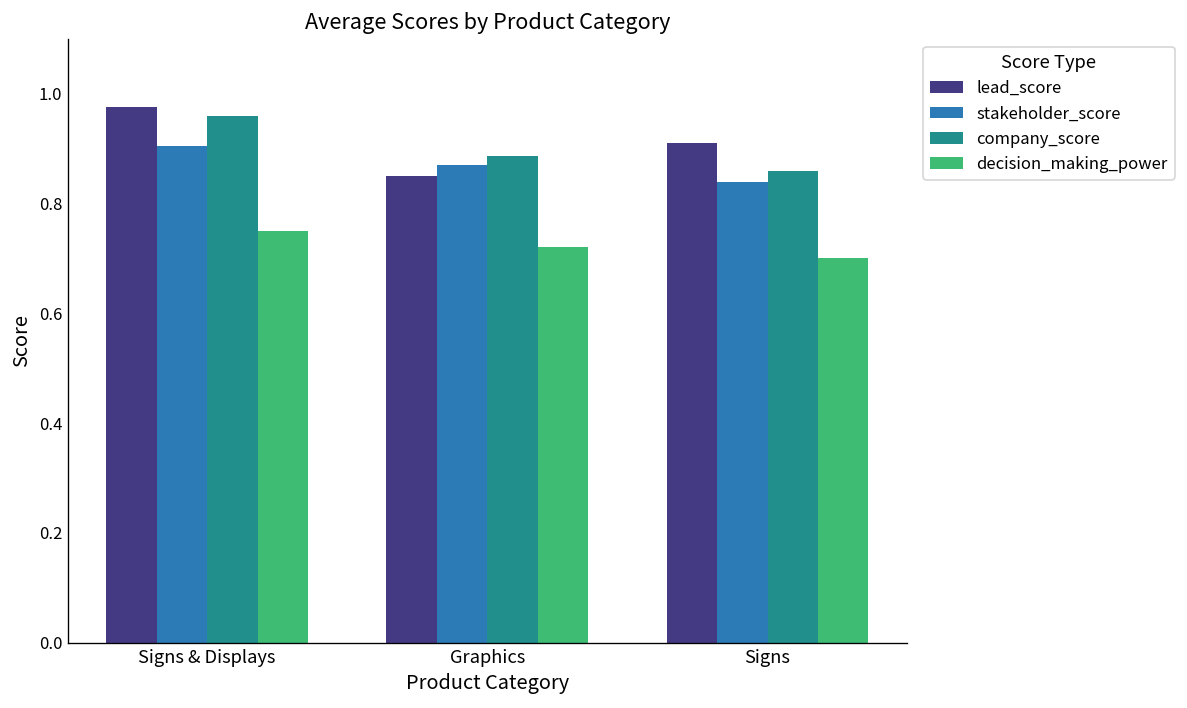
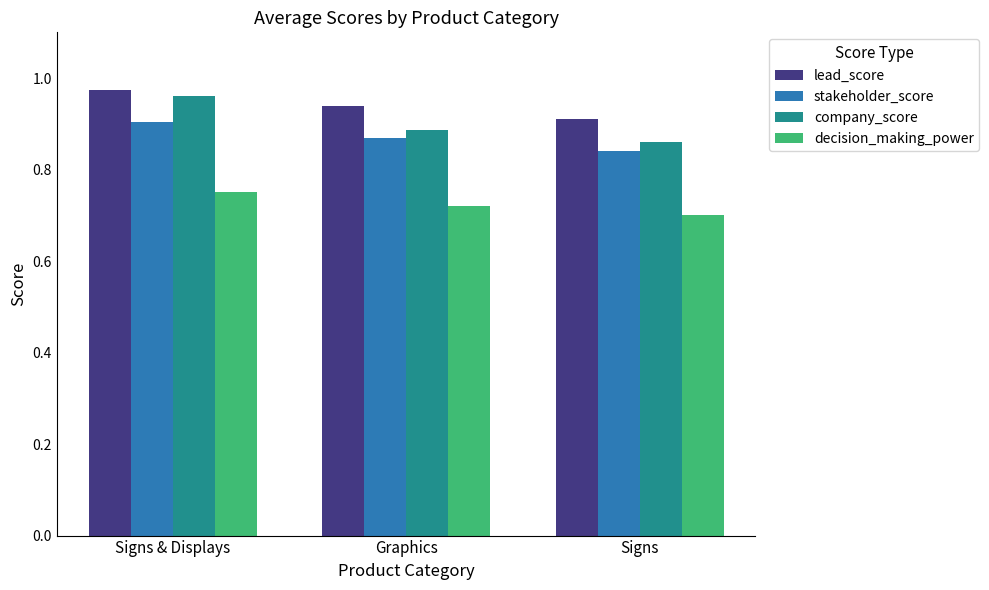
lead_score, Graphics: 0.85 -> 0.94
